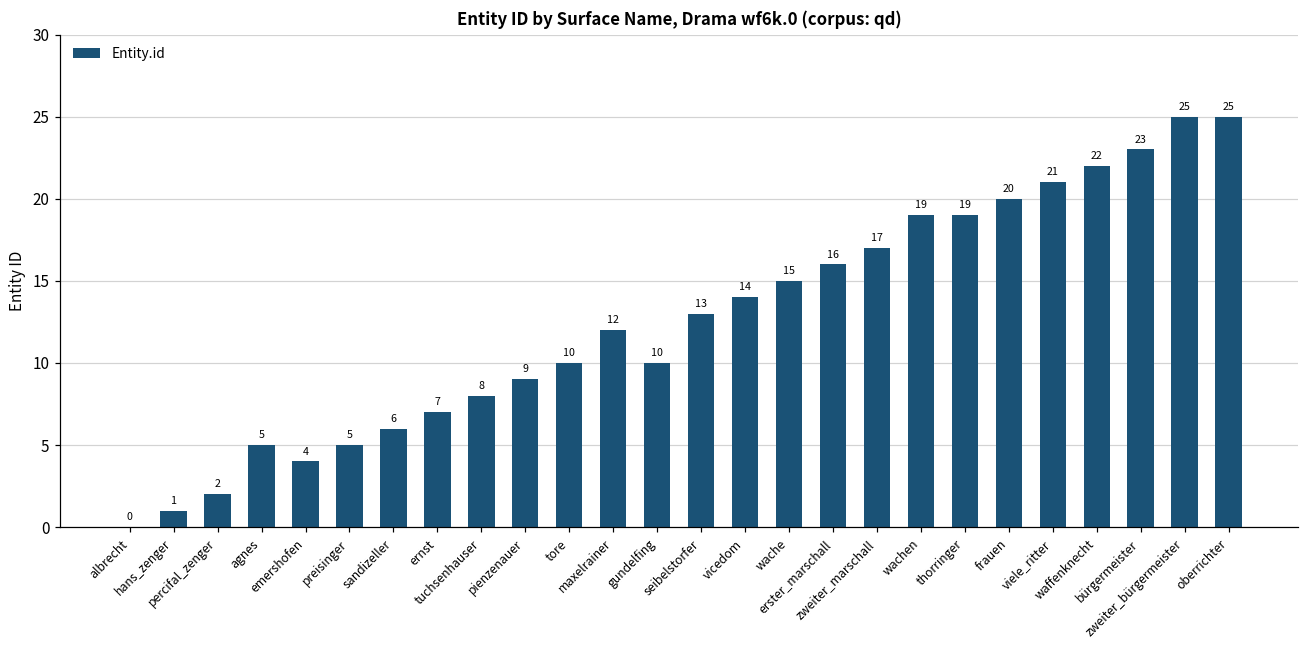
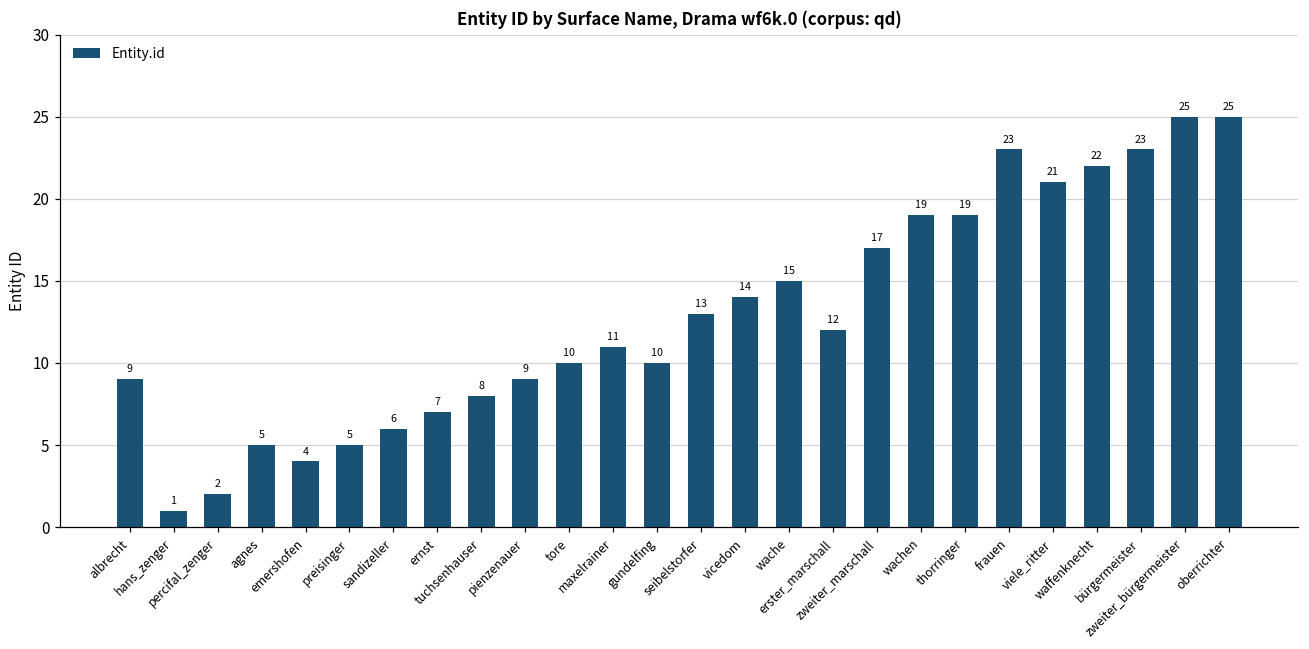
albrecht: 0 -> 9
maxelrainer: 12 -> 11
erster_marschall: 16 -> 12
frauen: 20 -> 23
